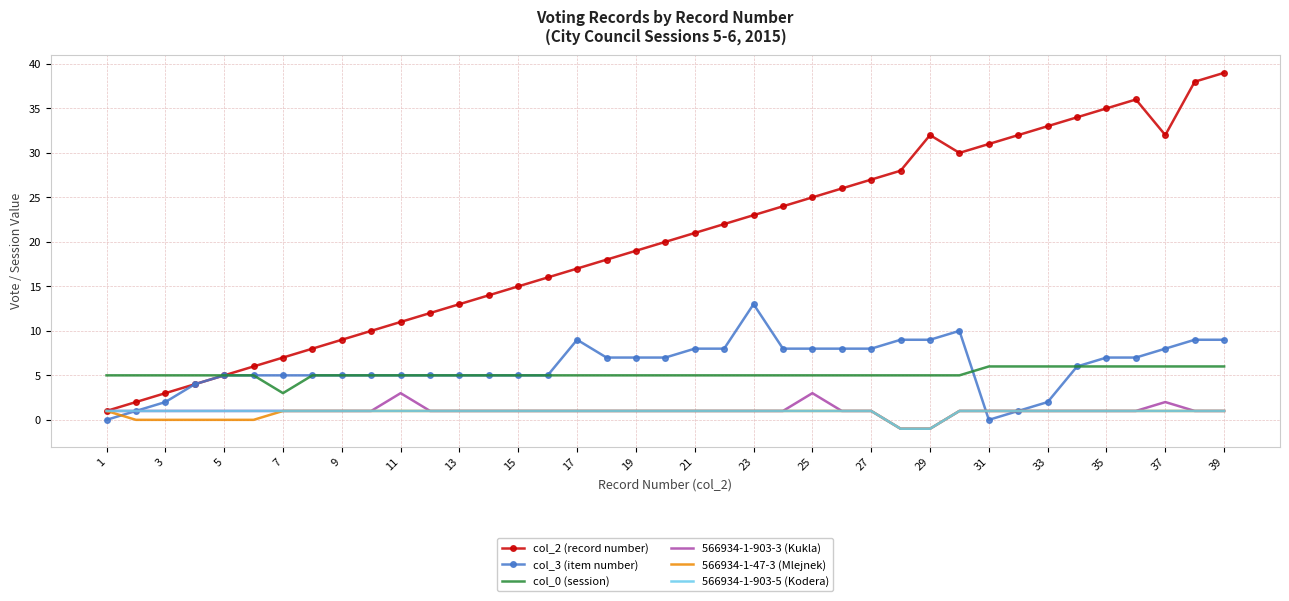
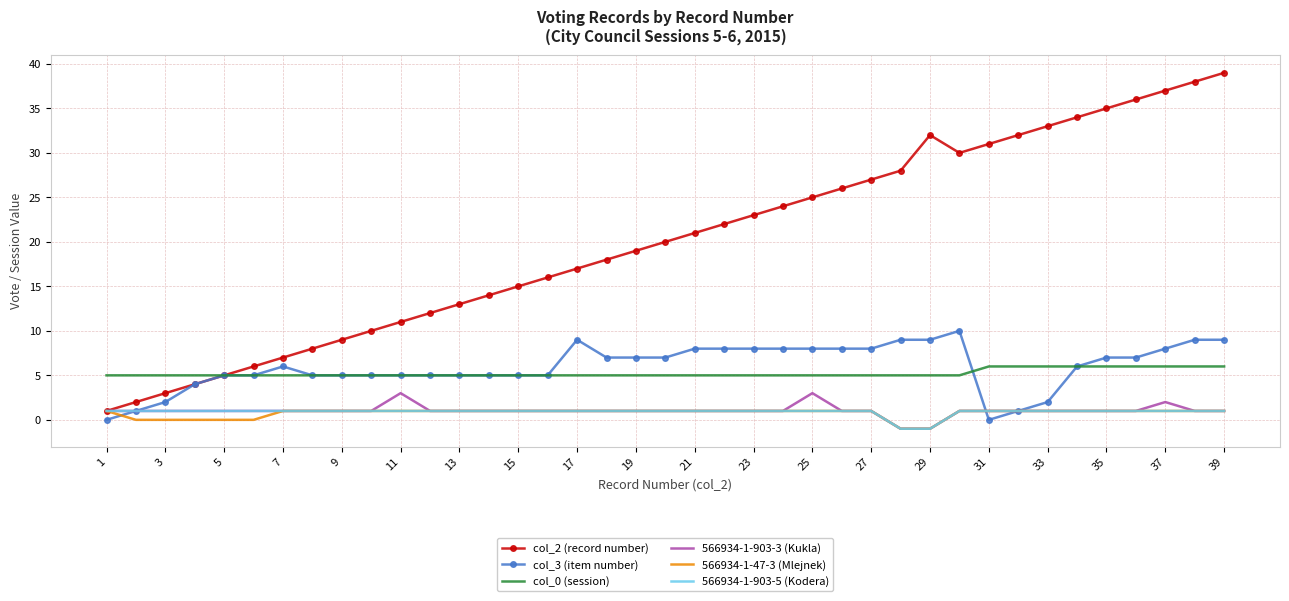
col_3 (item number), 7: 5 -> 6
col_0 (session), 7: 3 -> 5
col_3 (item number), 23: 13 -> 8
col_2 (record number), 37: 32 -> 37
